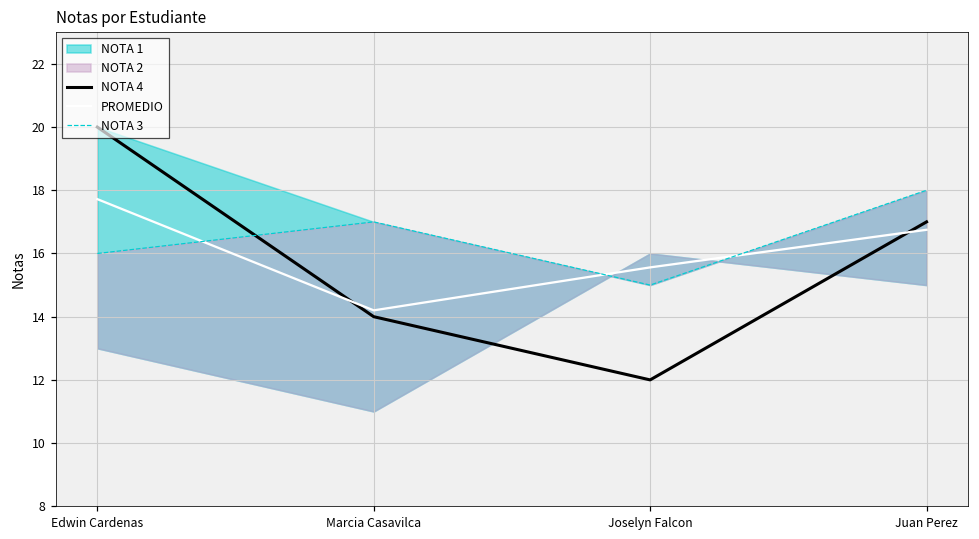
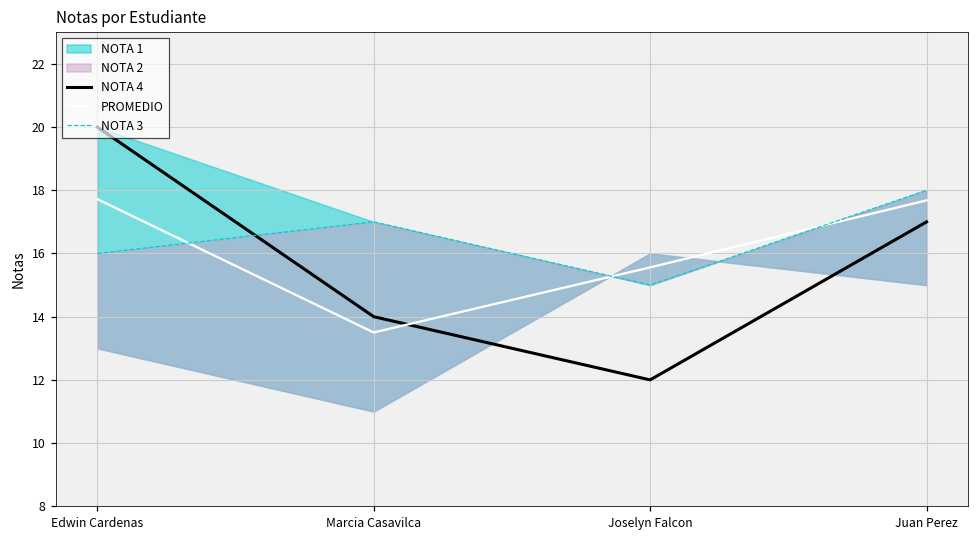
PROMEDIO, Marcia Casavilca: 14.2 -> 13.5
PROMEDIO, Juan Perez: 16.8 -> 17.7
